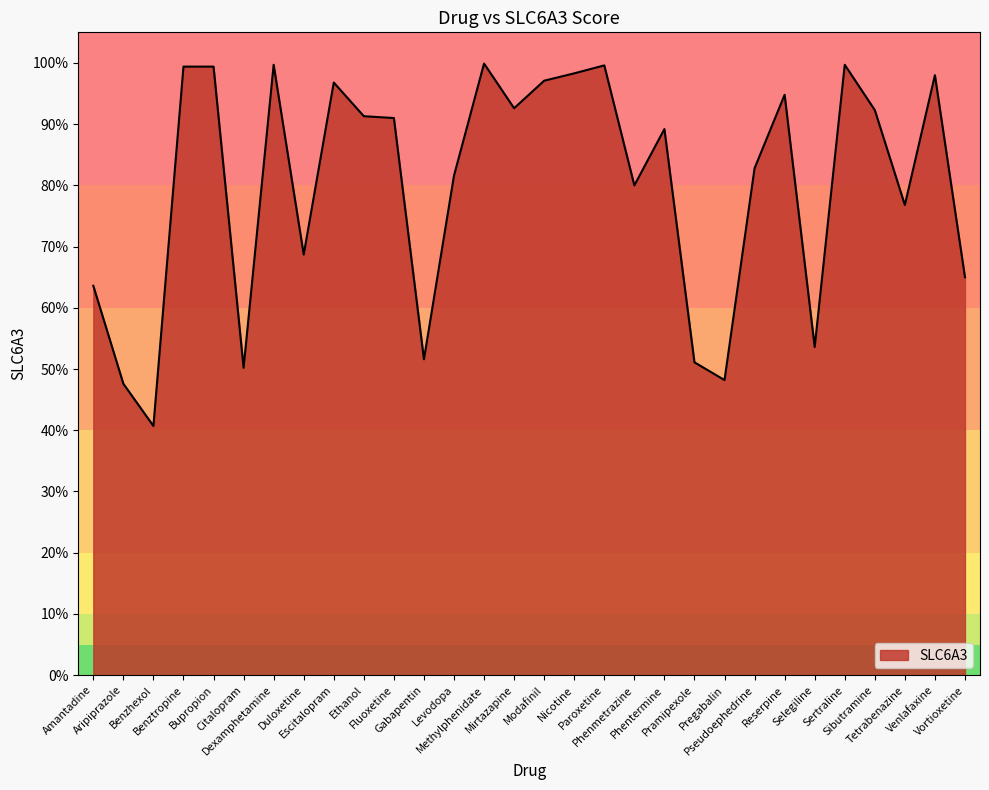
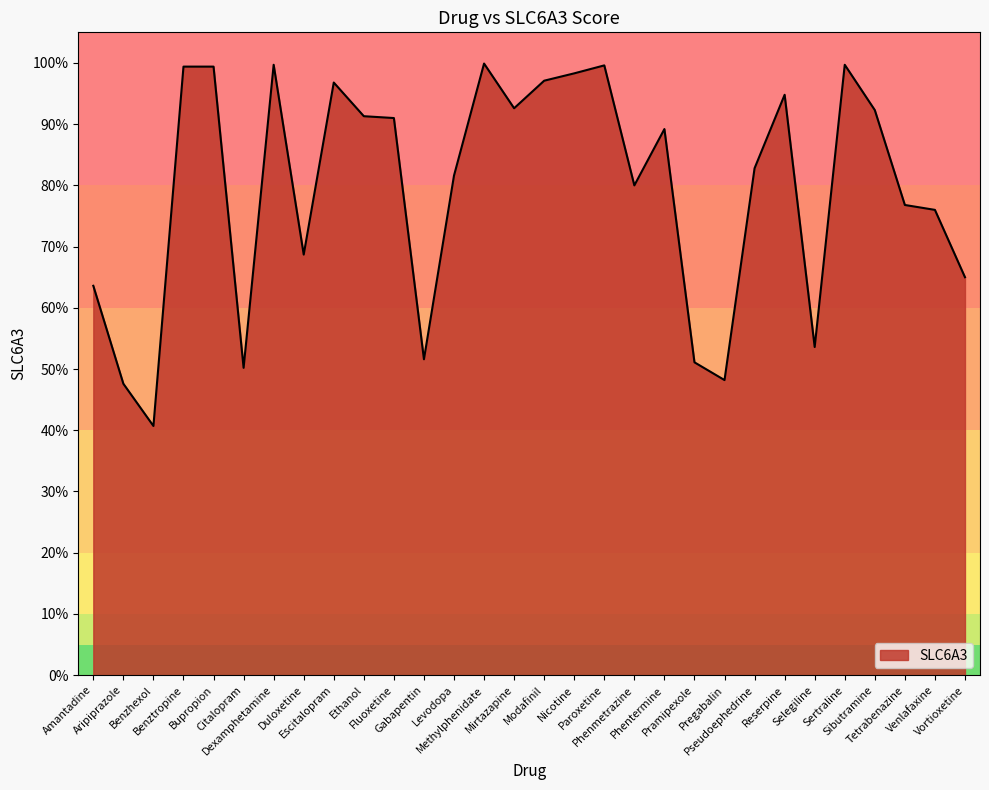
Venlafaxine: 98% -> 76%
